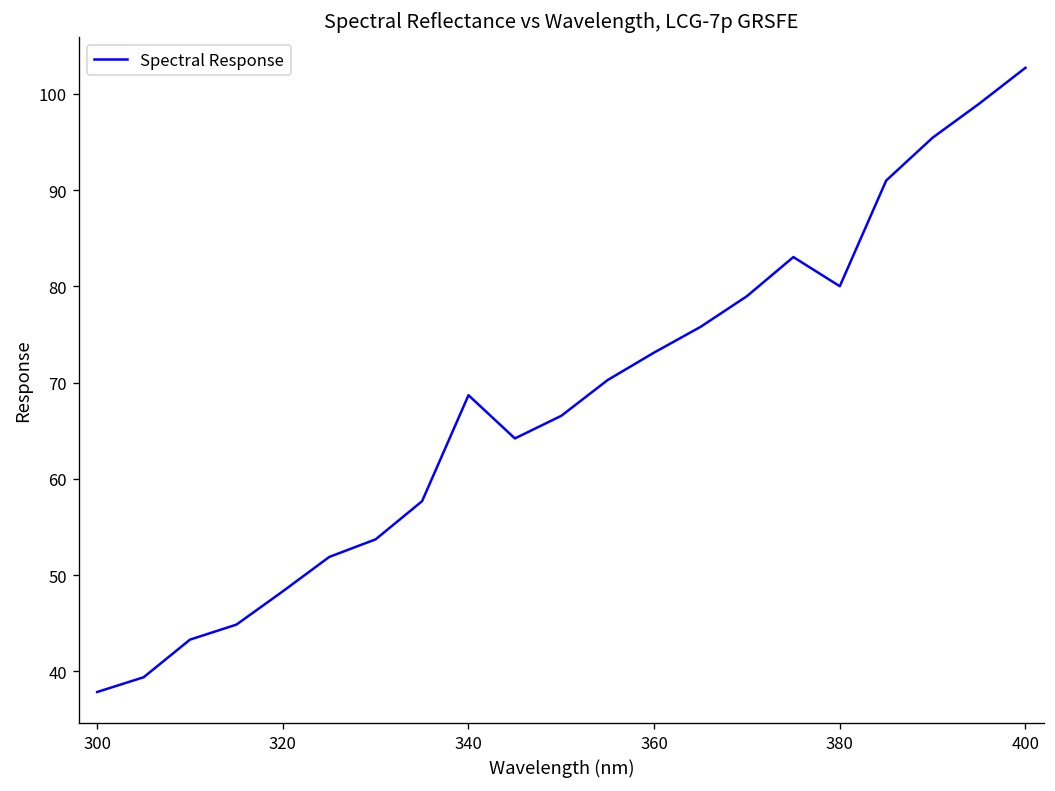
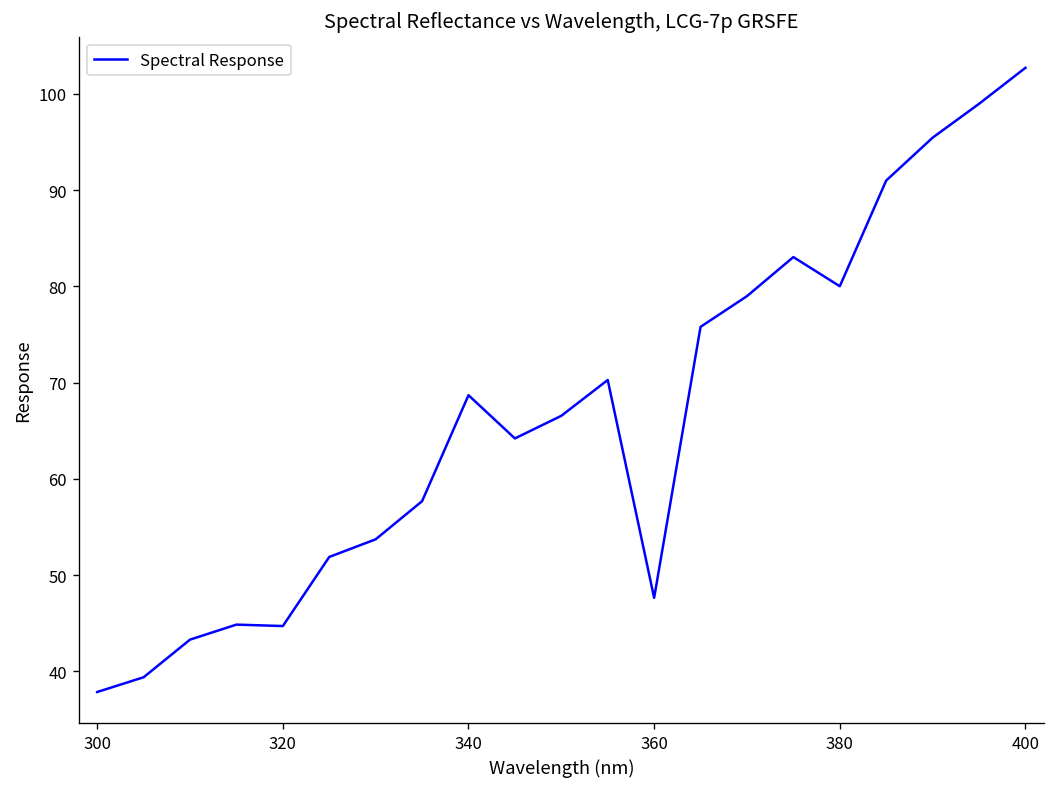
320: 48 -> 45
360: 73 -> 48
